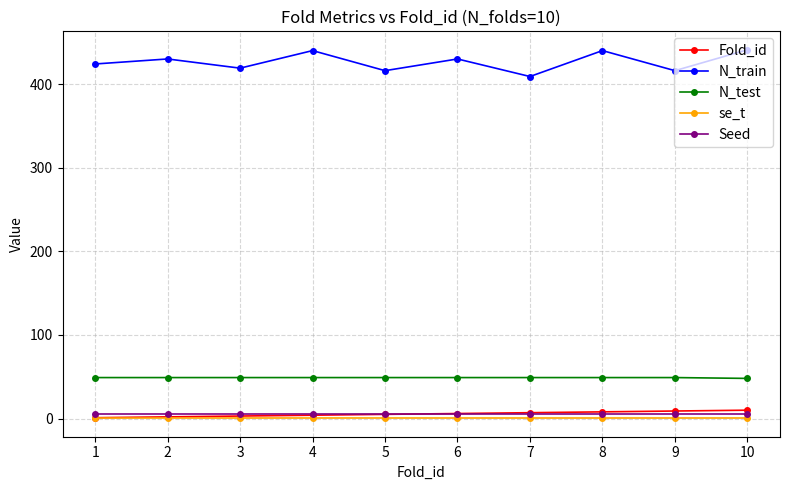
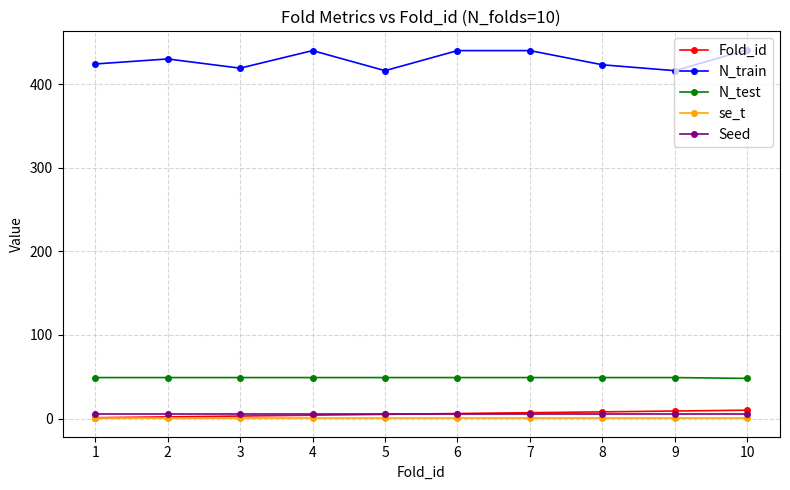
N_train, 6: 430 -> 440
N_train, 7: 410 -> 440
N_train, 8: 440 -> 420
